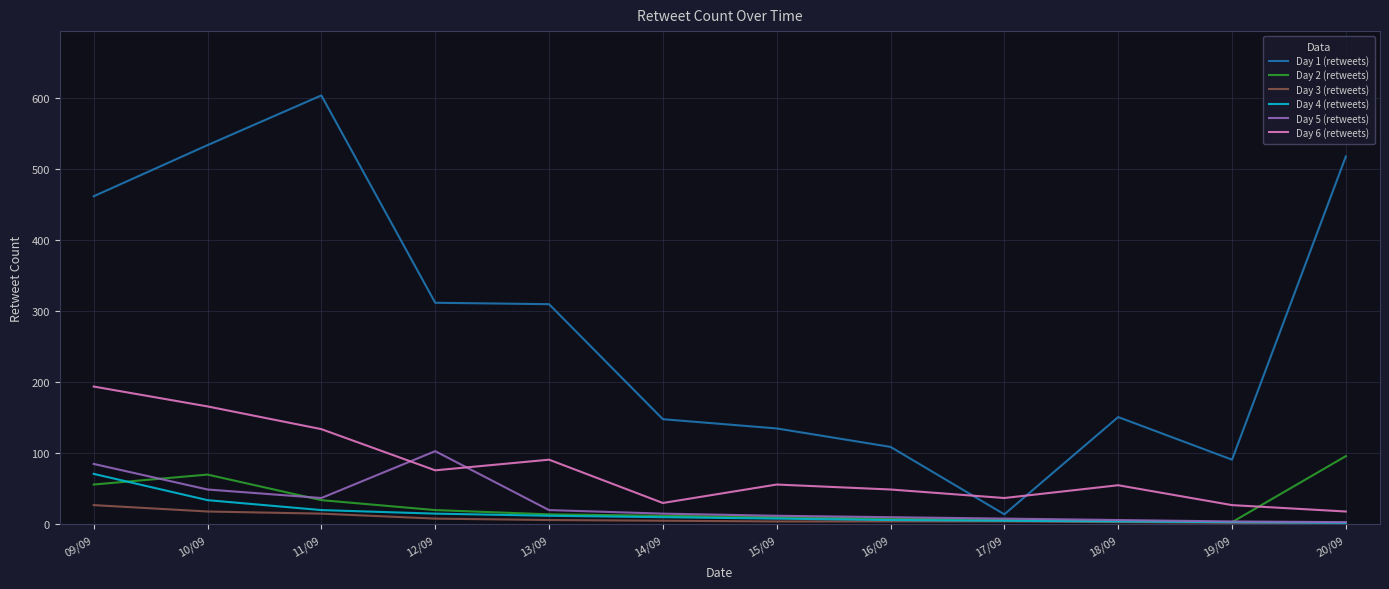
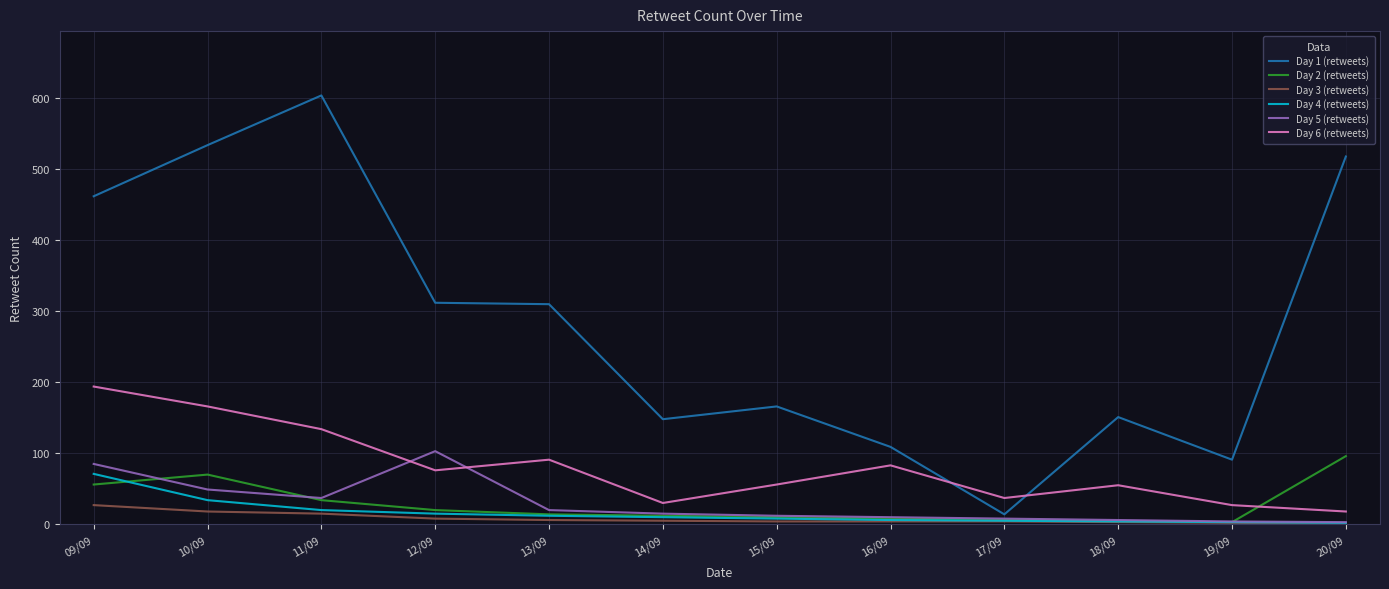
Day 1 (retweets), 15/09: 140 -> 170
Day 6 (retweets), 16/09: 50 -> 80
